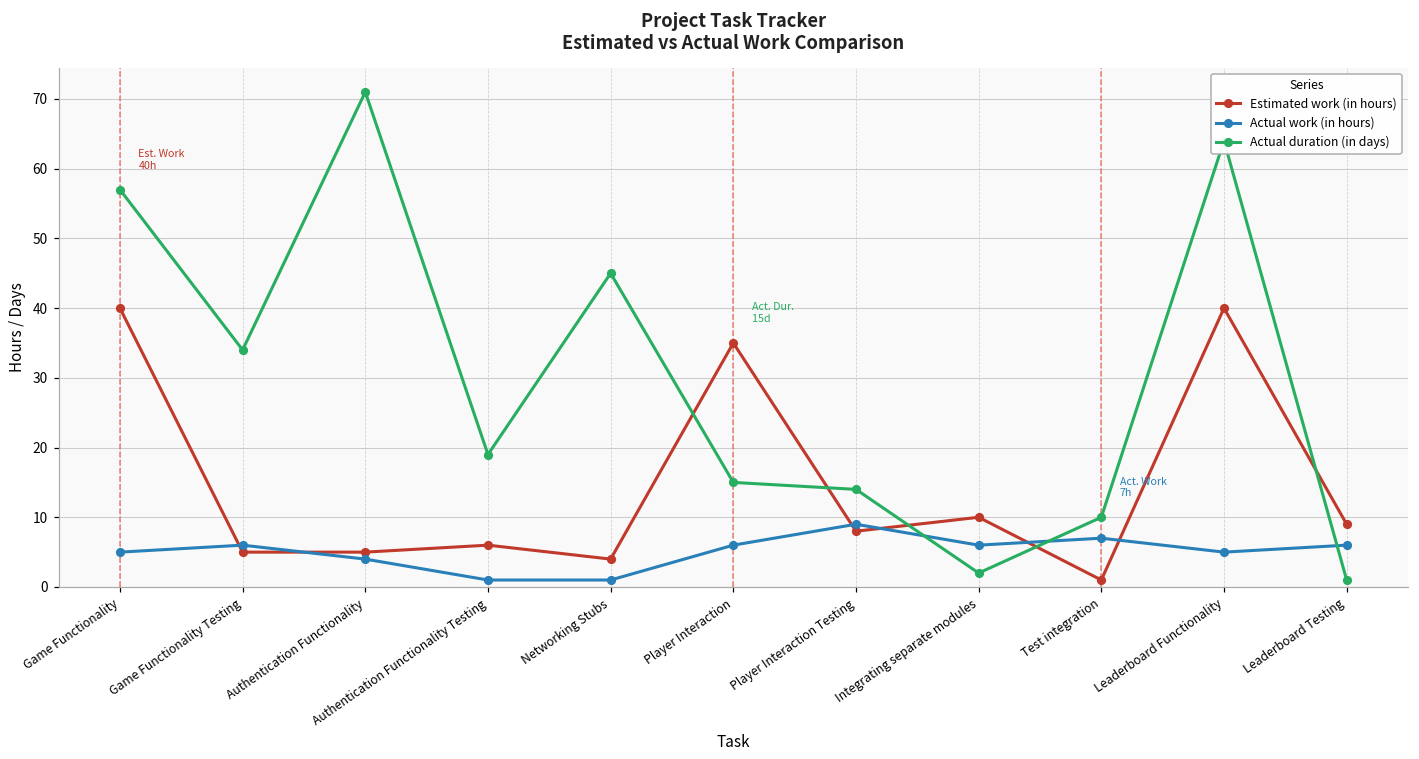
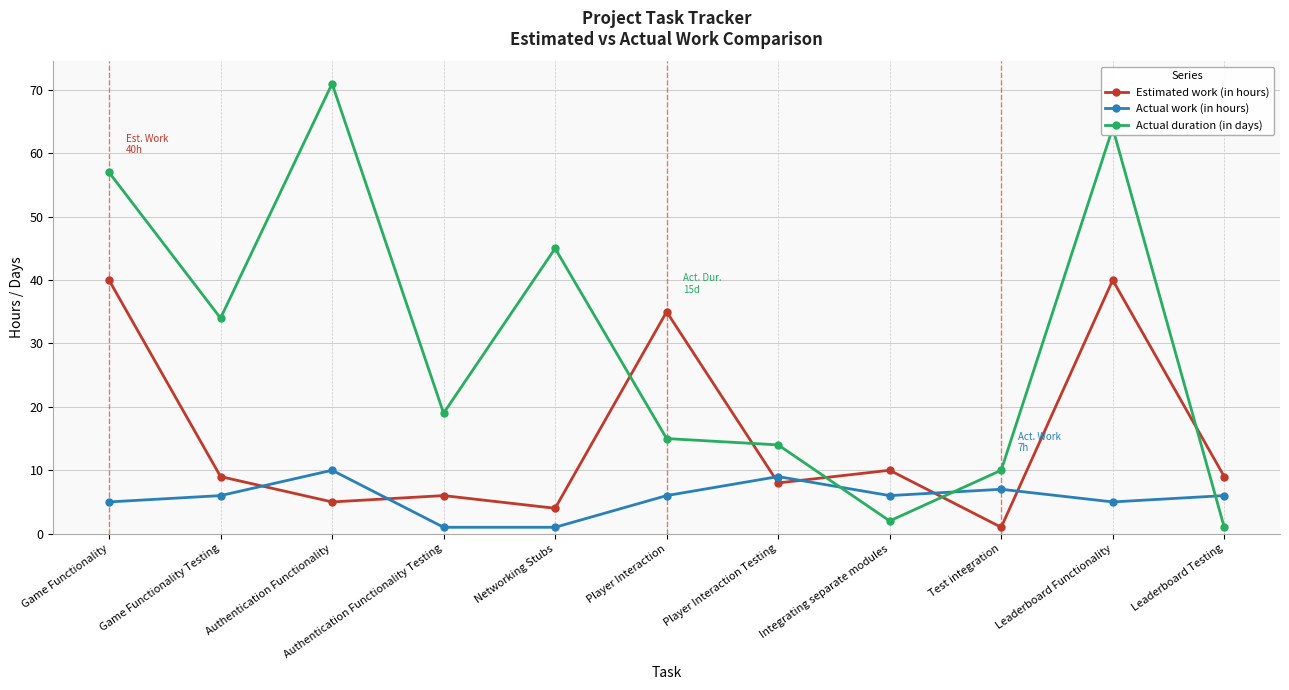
Estimated work (in hours), Game Functionality Testing: 5 -> 9
Actual work (in hours), Authentication Functionality: 4 -> 10
